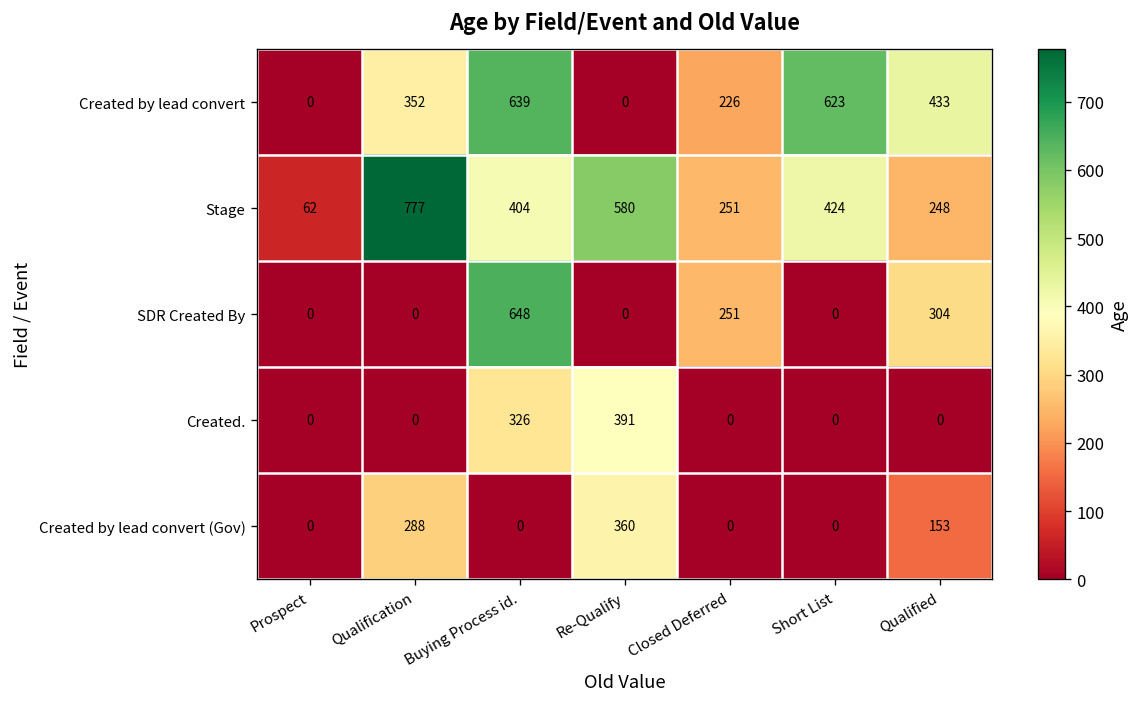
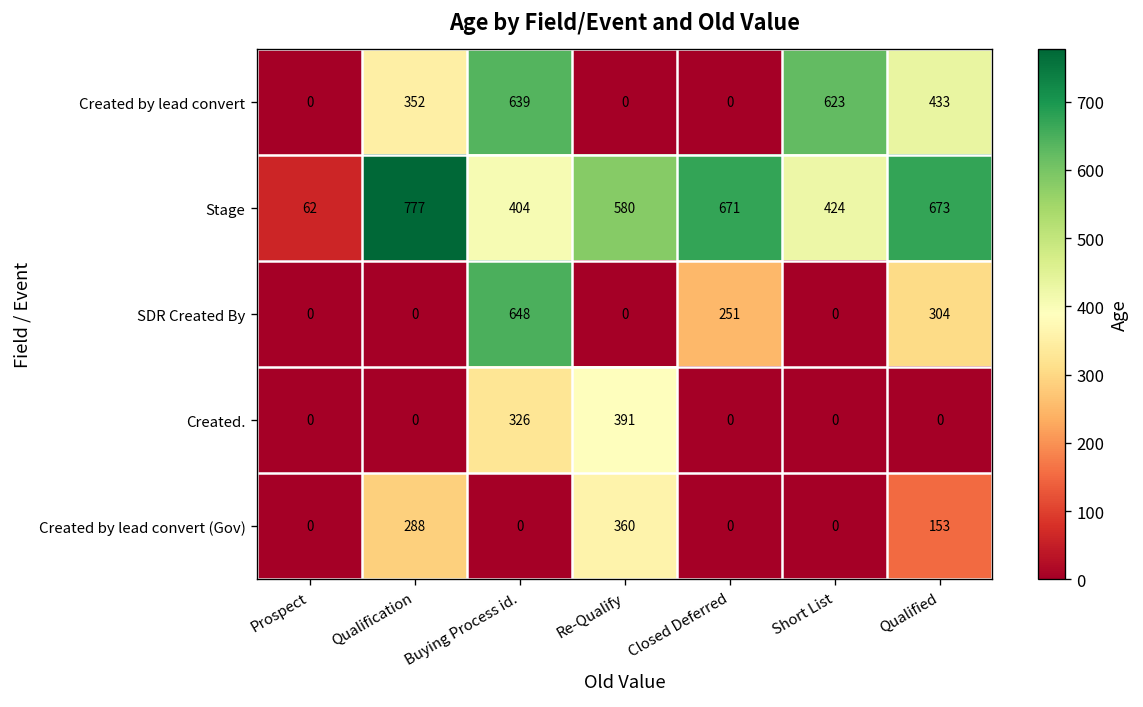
Created by lead convert, Closed Deferred: 226 -> 0
Stage, Closed Deferred: 251 -> 671
Stage, Qualified: 248 -> 673
